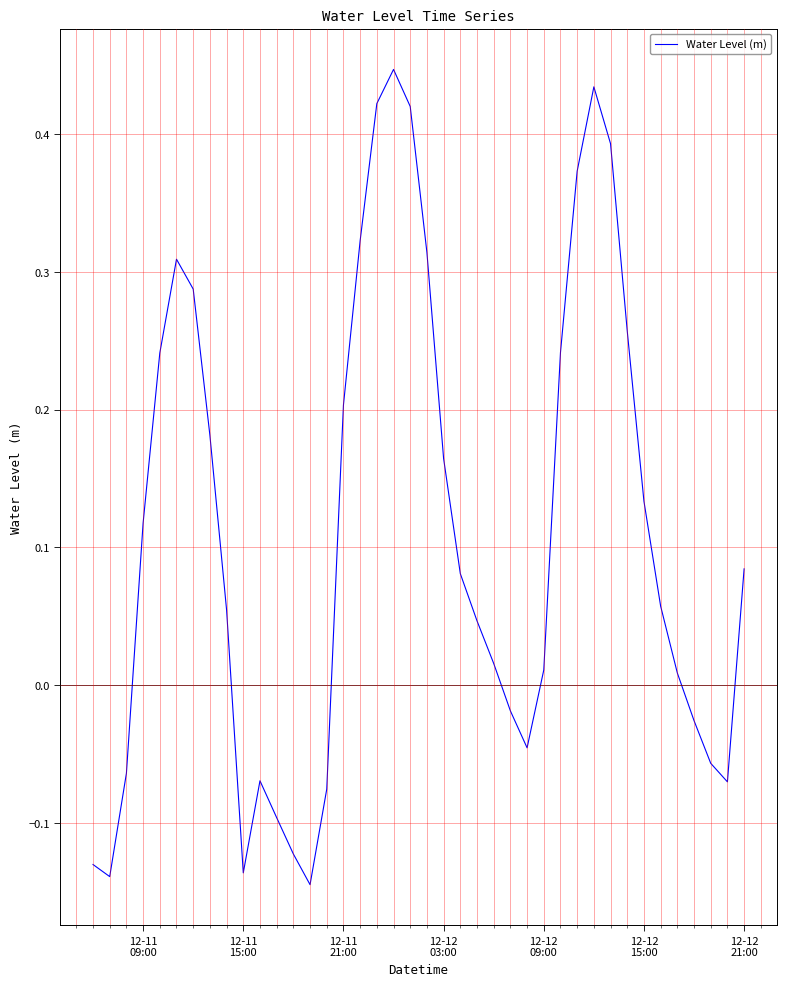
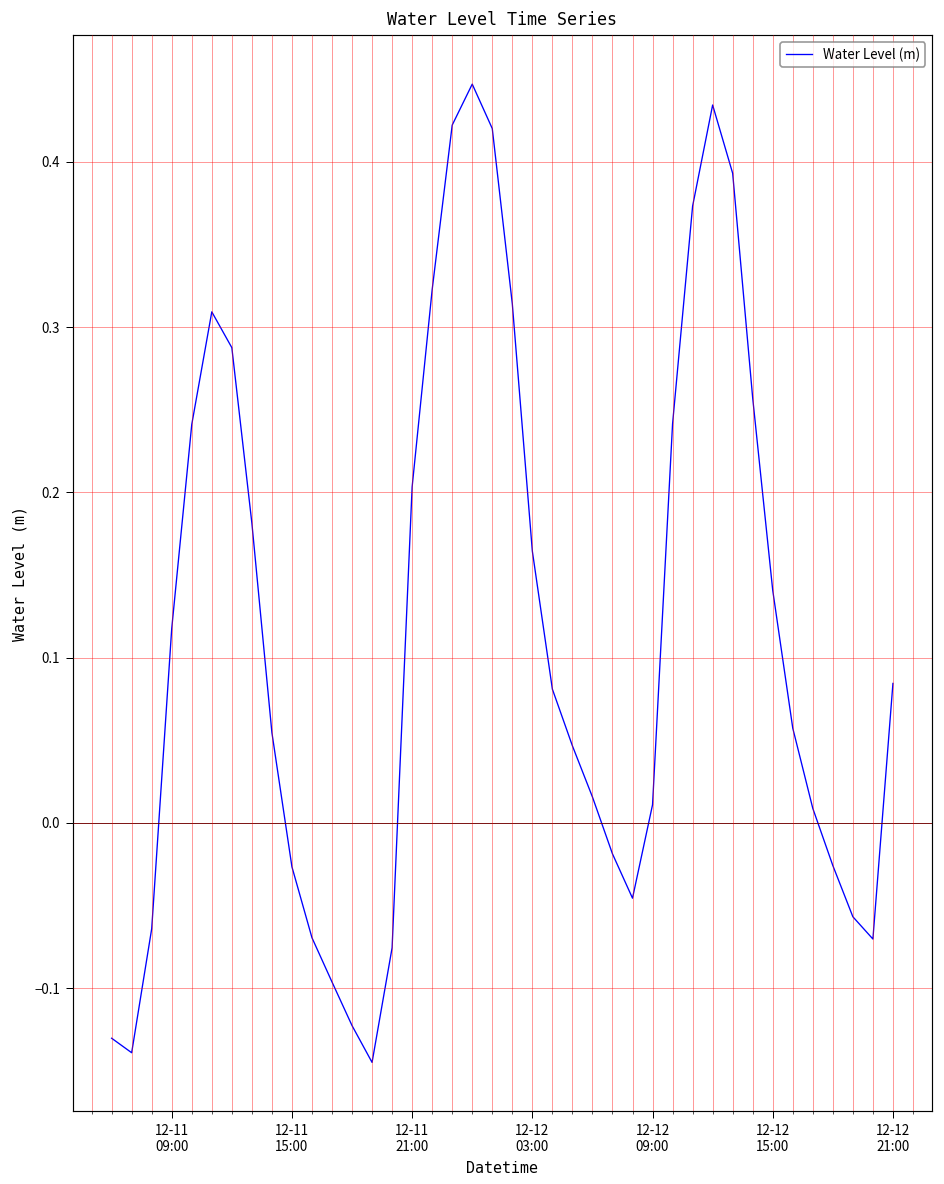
12-11 15:00: -0.136 -> -0.027
12-12 15:00: 0.134 -> 0.141
